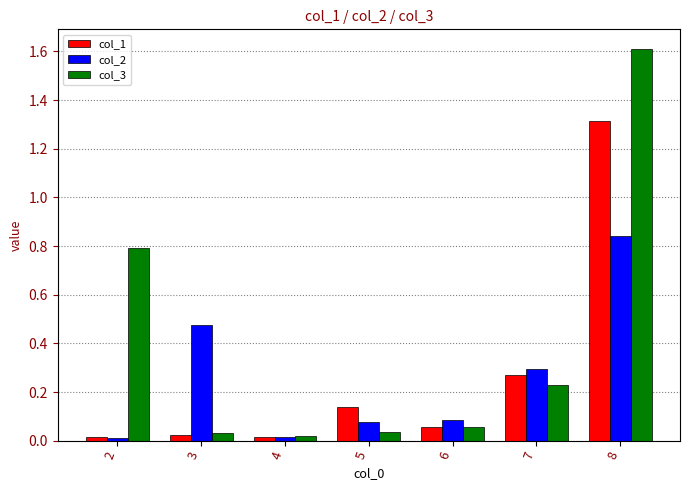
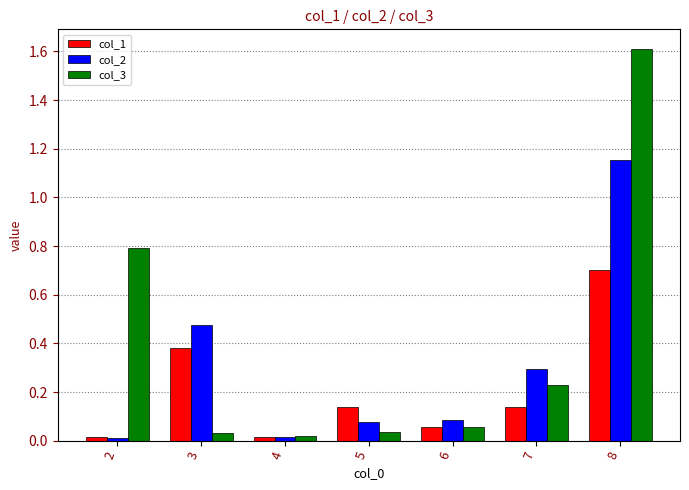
col_1, 3: 0.02 -> 0.38
col_1, 7: 0.27 -> 0.14
col_1, 8: 1.31 -> 0.70
col_2, 8: 0.84 -> 1.15
